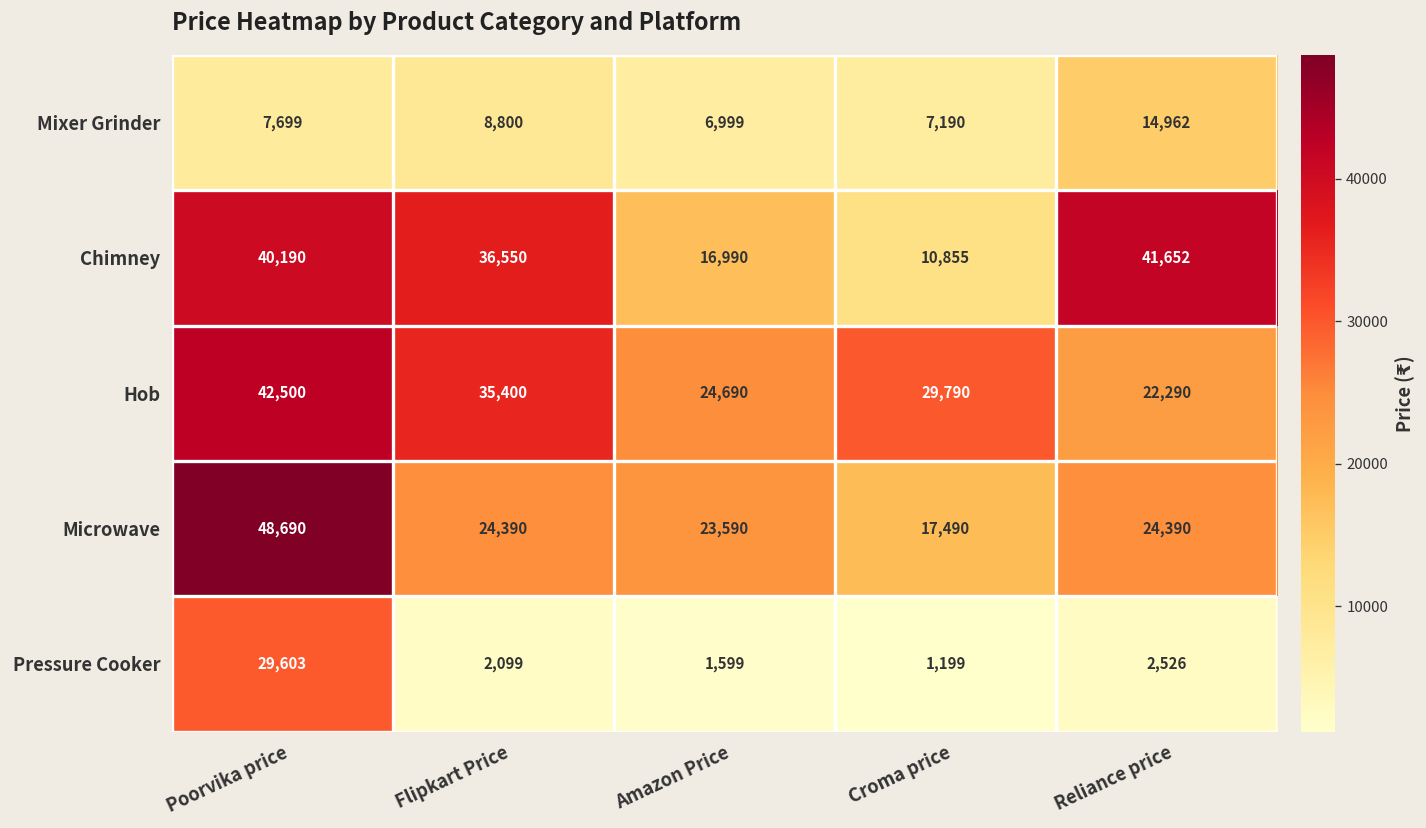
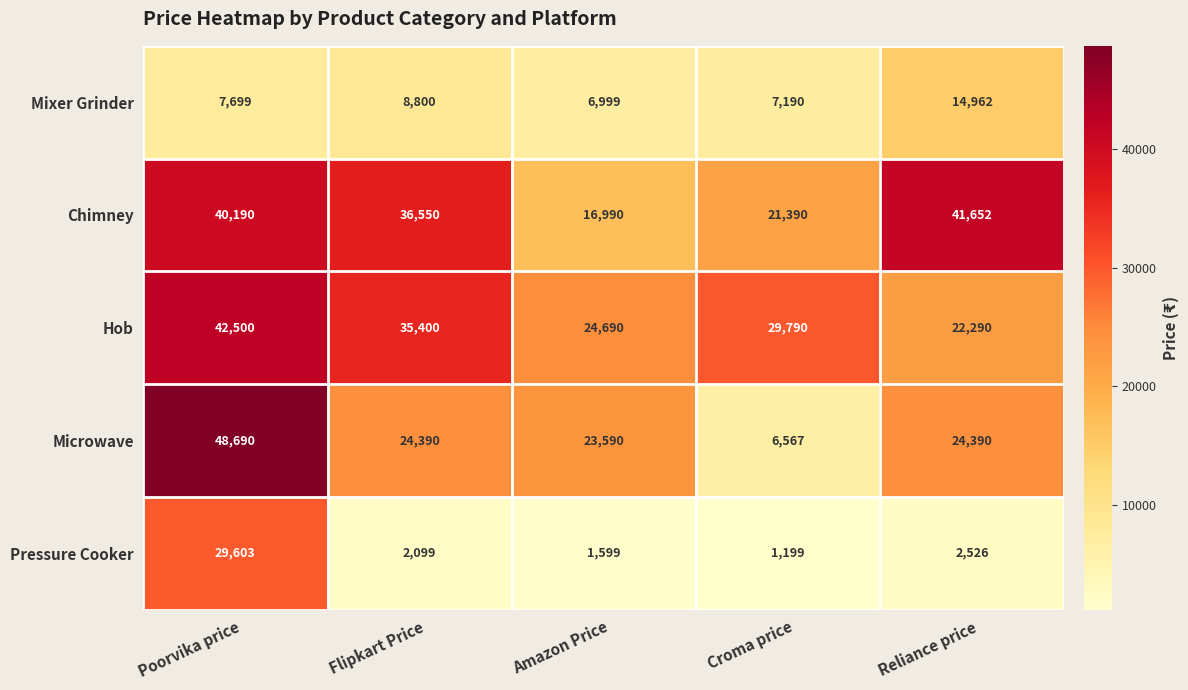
Chimney, Croma price: 10,855 -> 21,390
Microwave, Croma price: 17,490 -> 6,567
